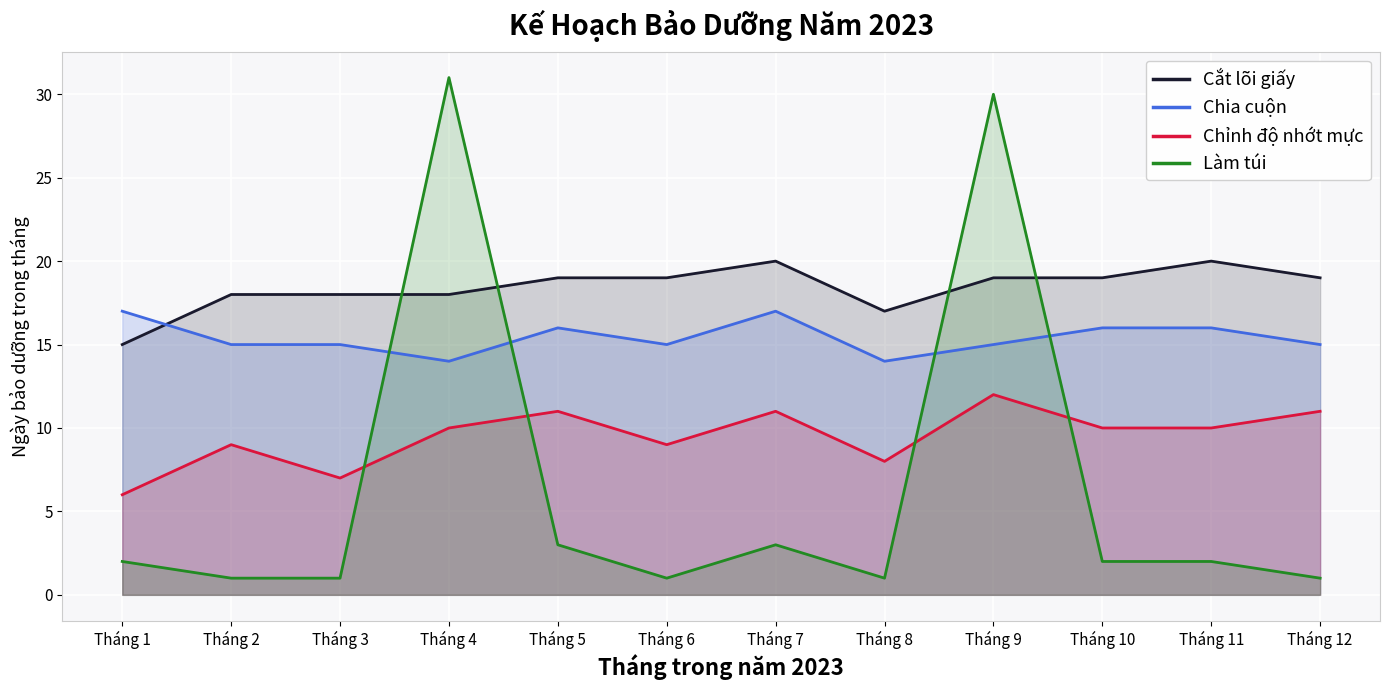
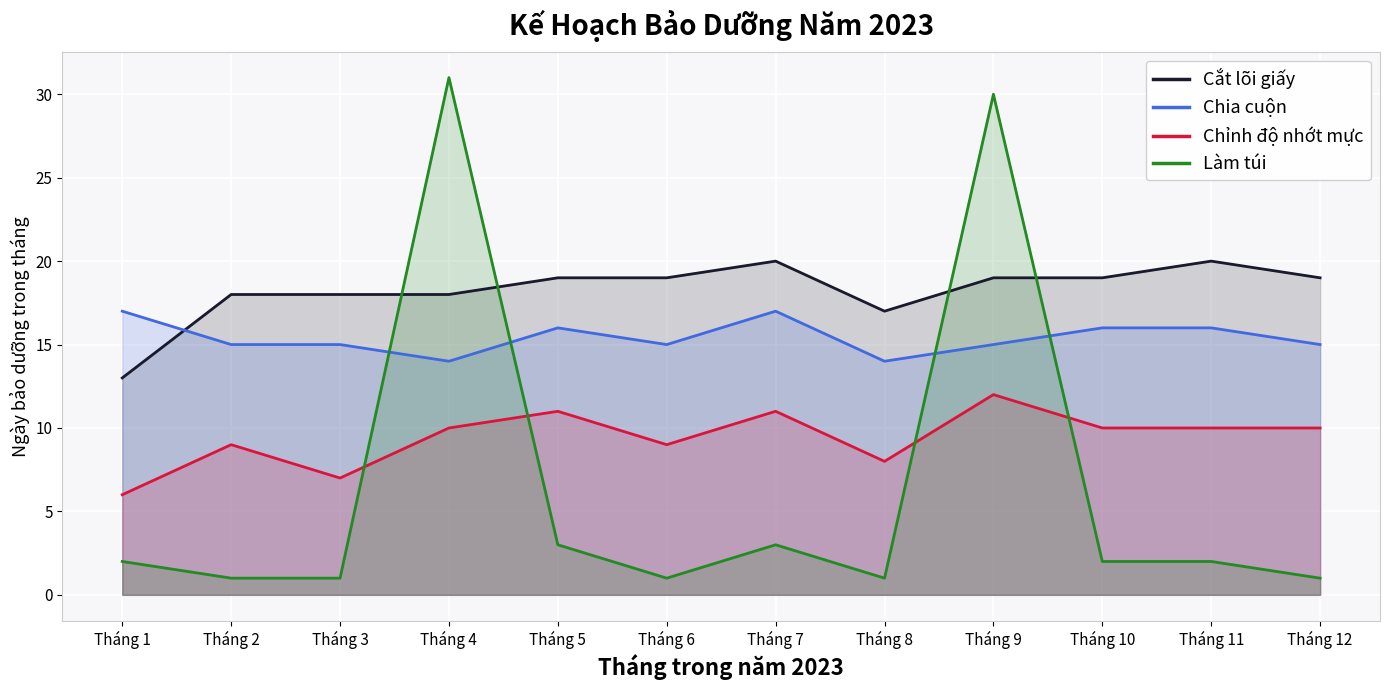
Cắt lõi giấy, Tháng 1: 15 -> 13
Chỉnh độ nhớt mực, Tháng 12: 11 -> 10
